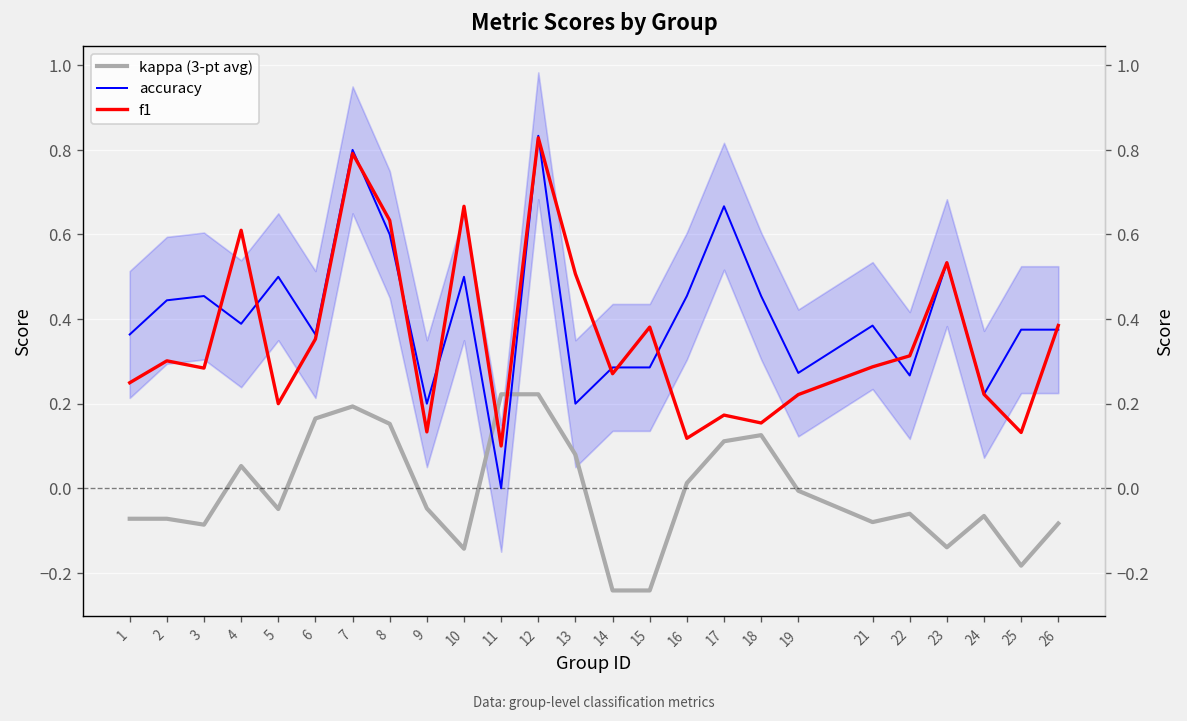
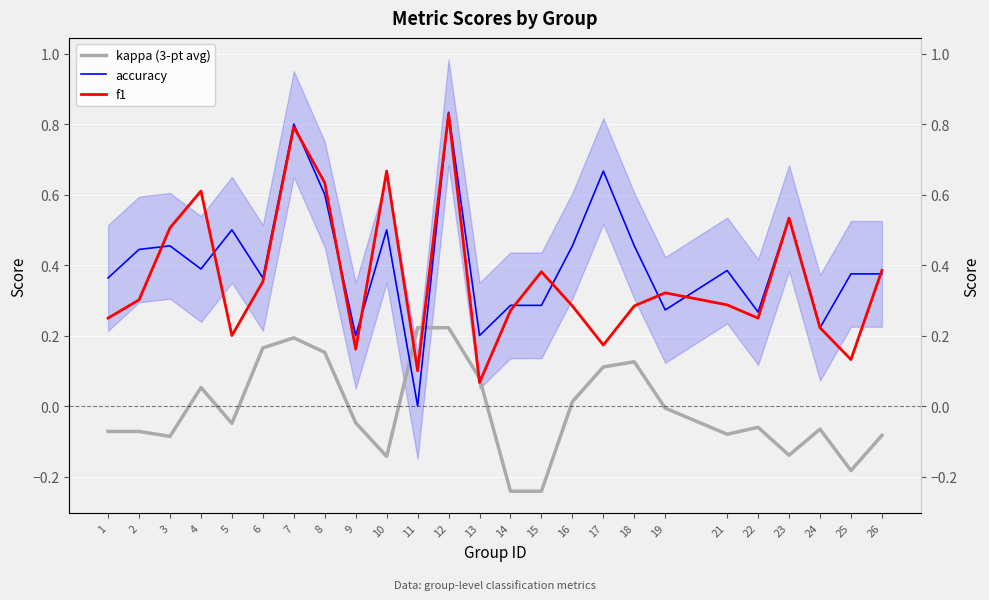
f1, 3: 0.28 -> 0.51
f1, 9: 0.13 -> 0.16
f1, 13: 0.51 -> 0.07
f1, 16: 0.12 -> 0.28
f1, 18: 0.15 -> 0.28
f1, 19: 0.22 -> 0.32
f1, 22: 0.31 -> 0.25
